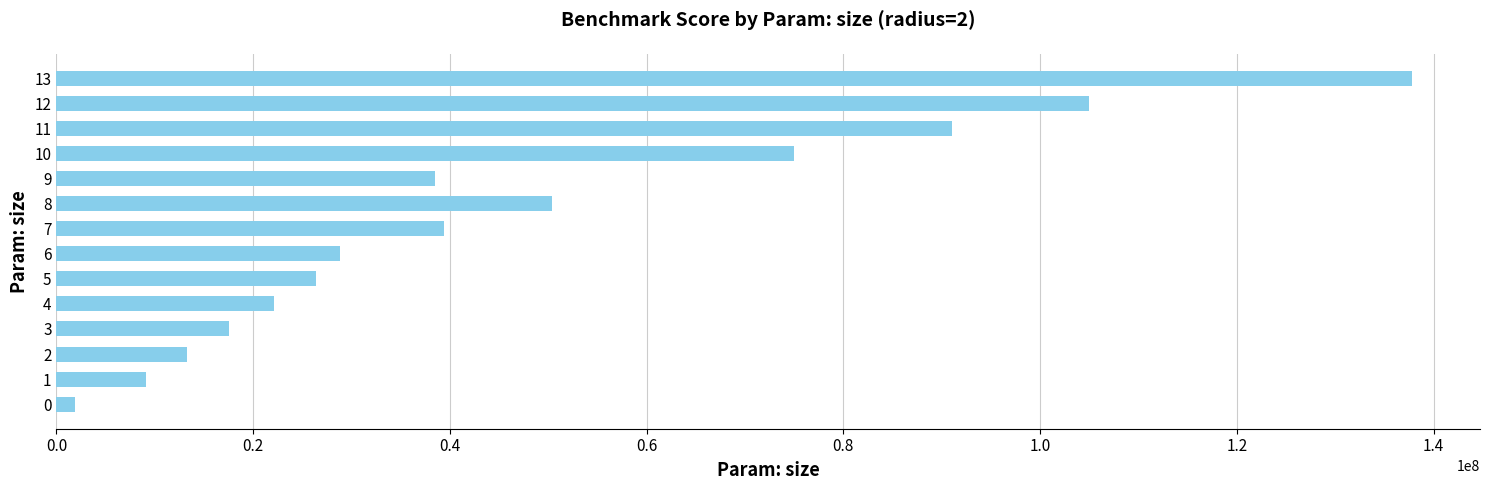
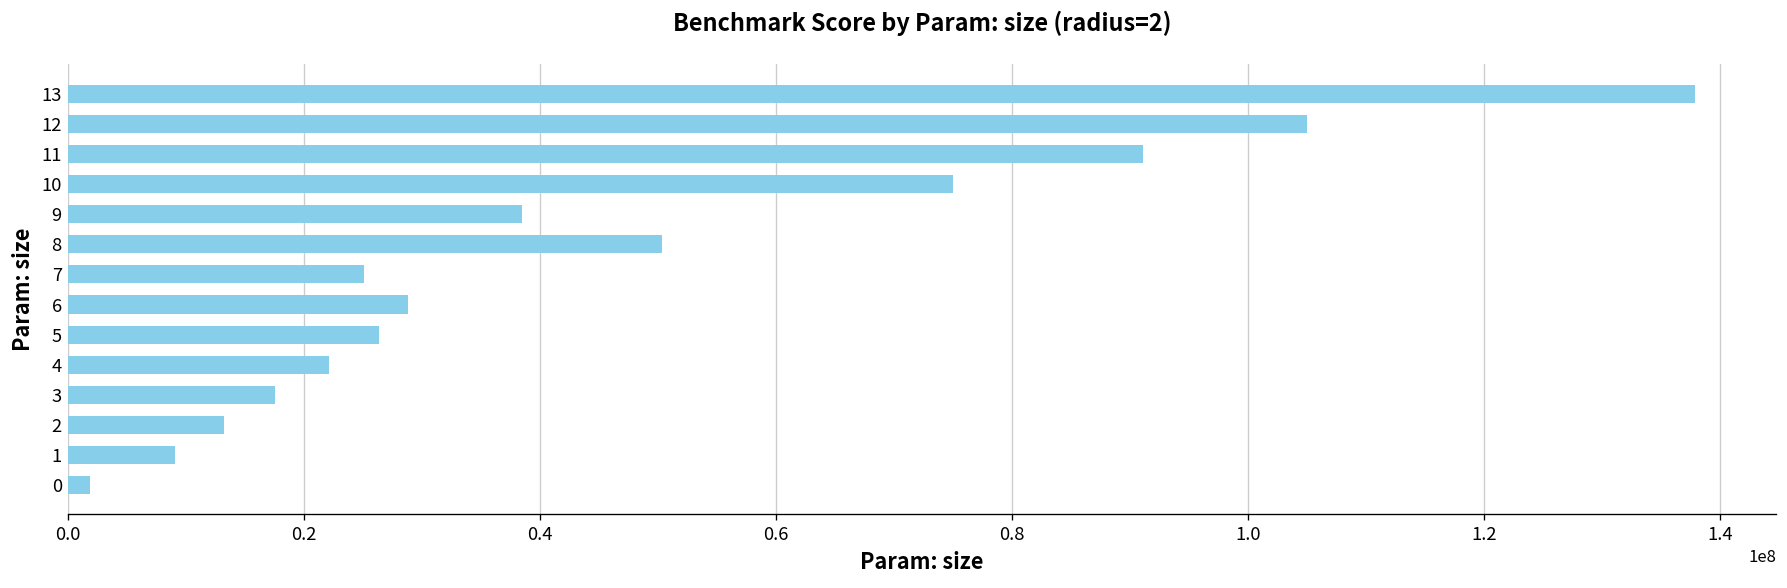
7: 39000000 -> 25000000
